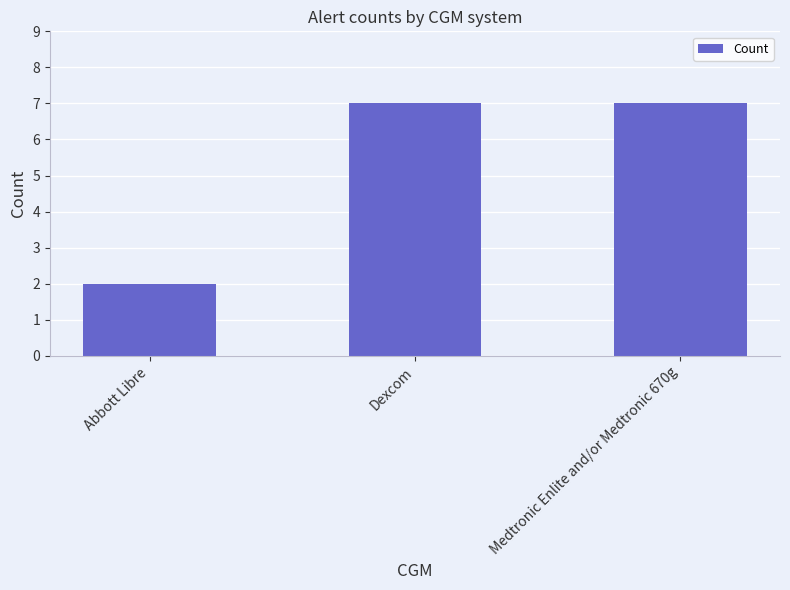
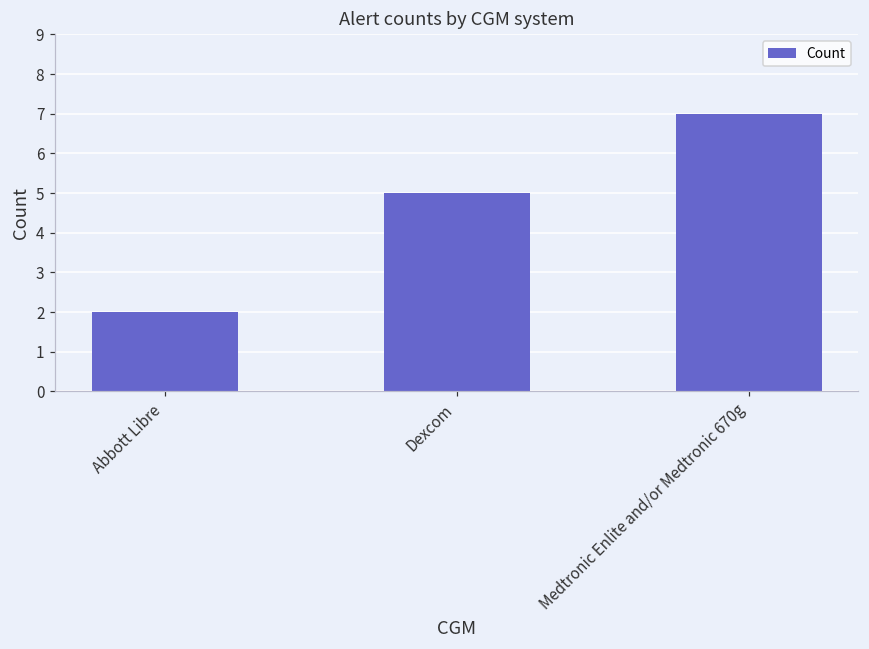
Dexcom: 7 -> 5
